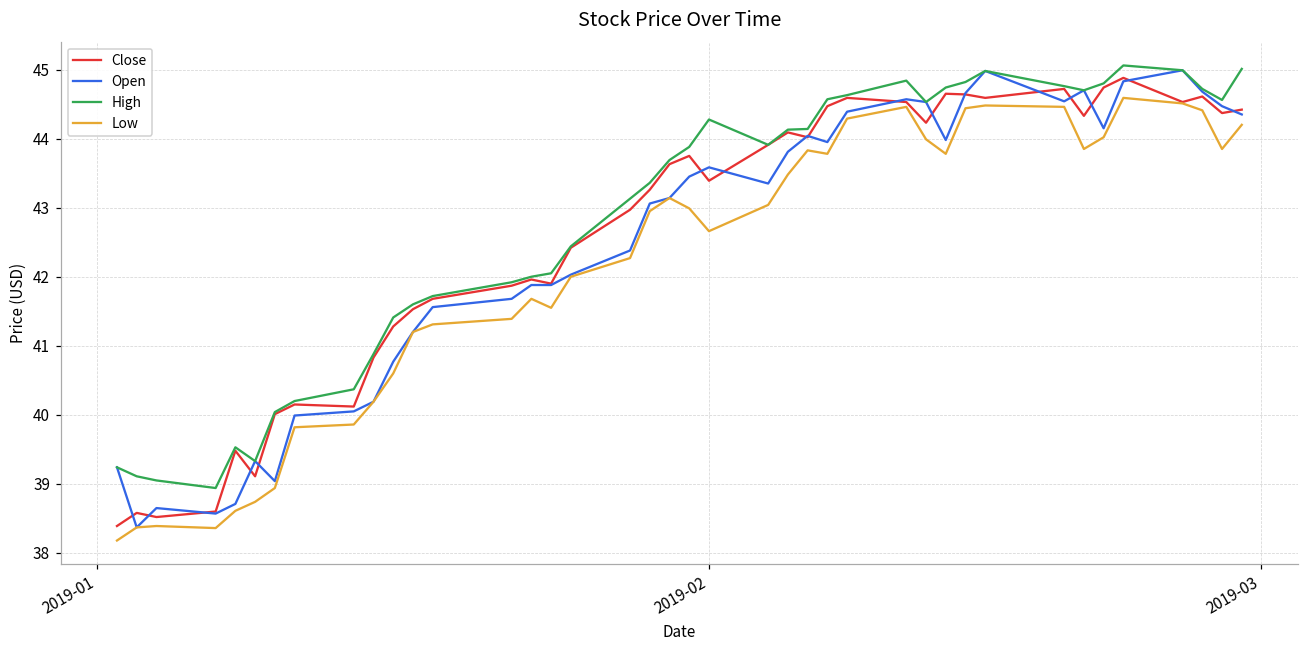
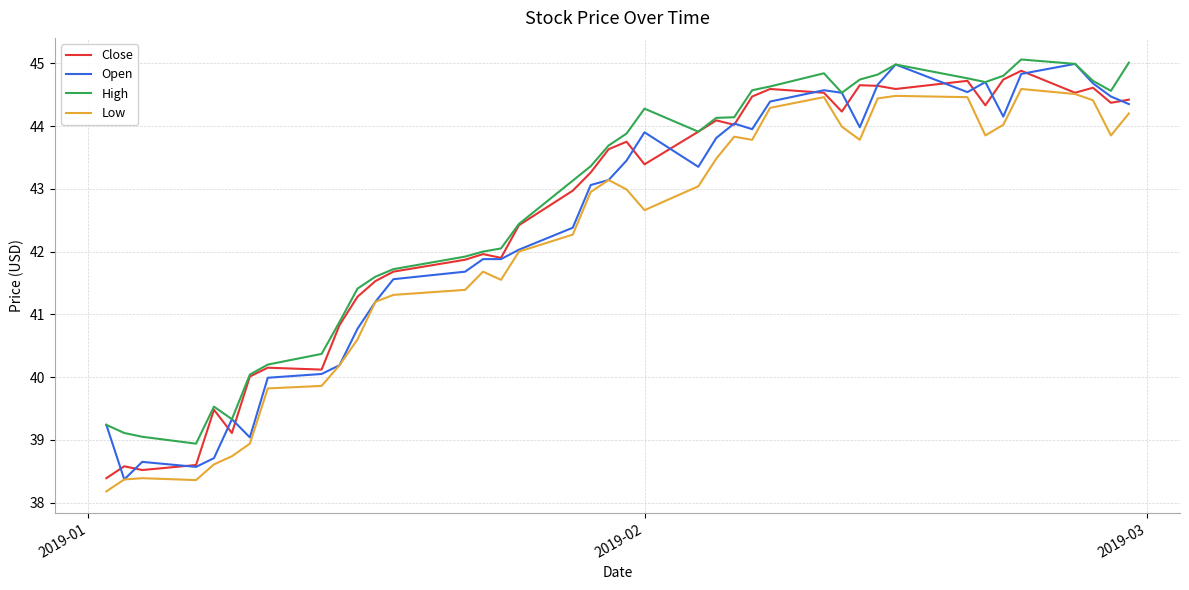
Open, 2019-02: 43.6 -> 43.9
